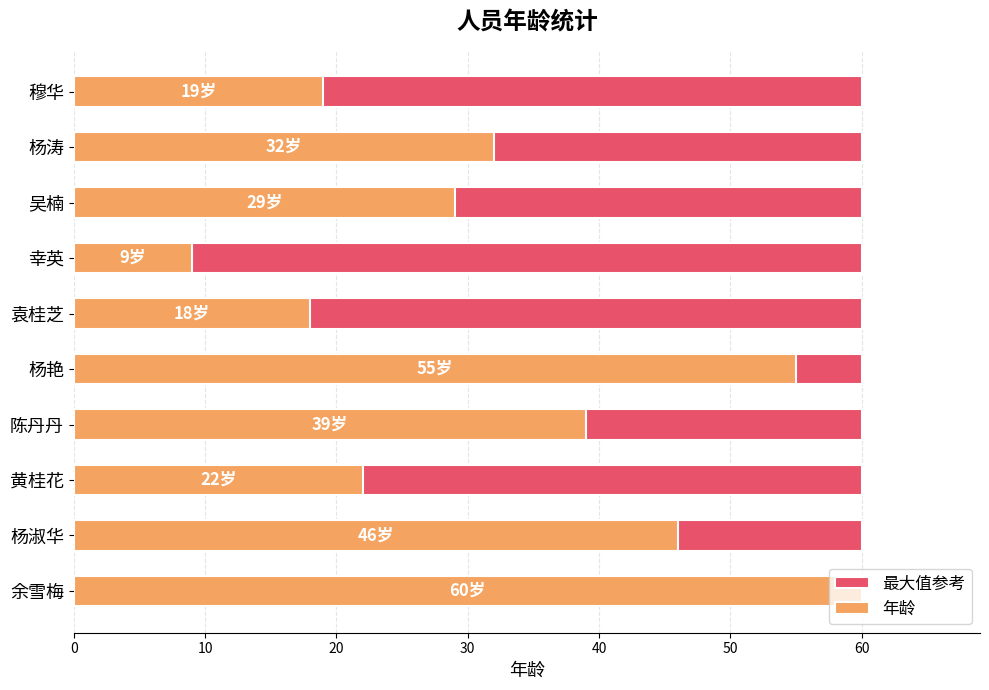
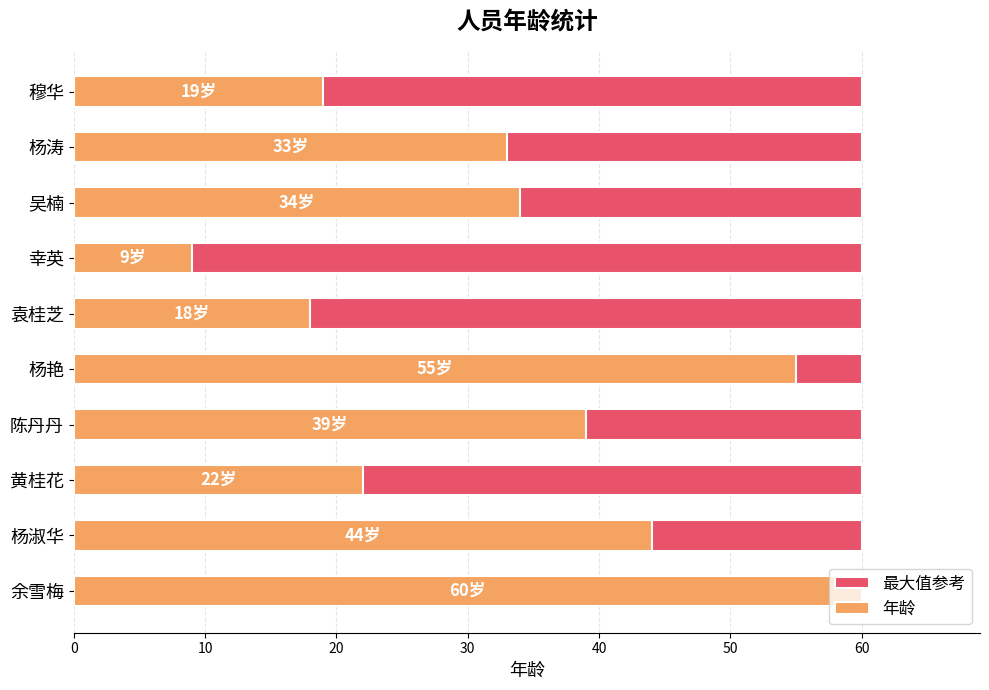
年龄, 杨涛: 32岁 -> 33岁
年龄, 吴楠: 29岁 -> 34岁
年龄, 杨淑华: 46岁 -> 44岁
